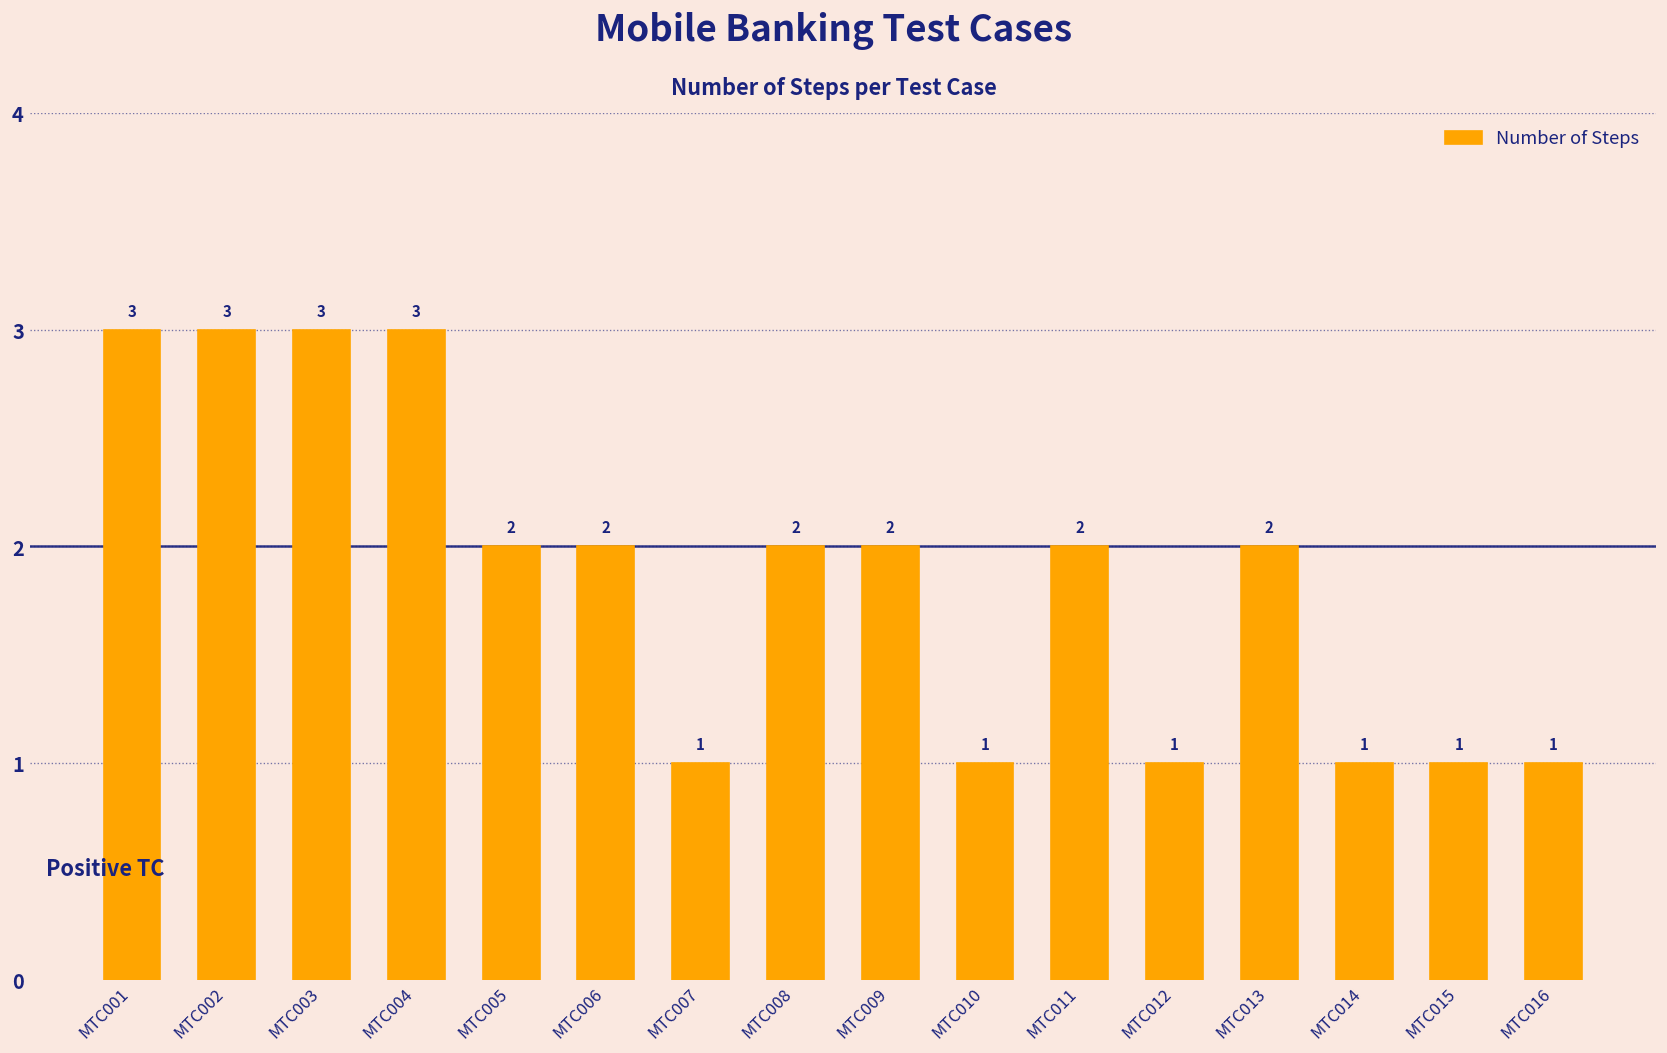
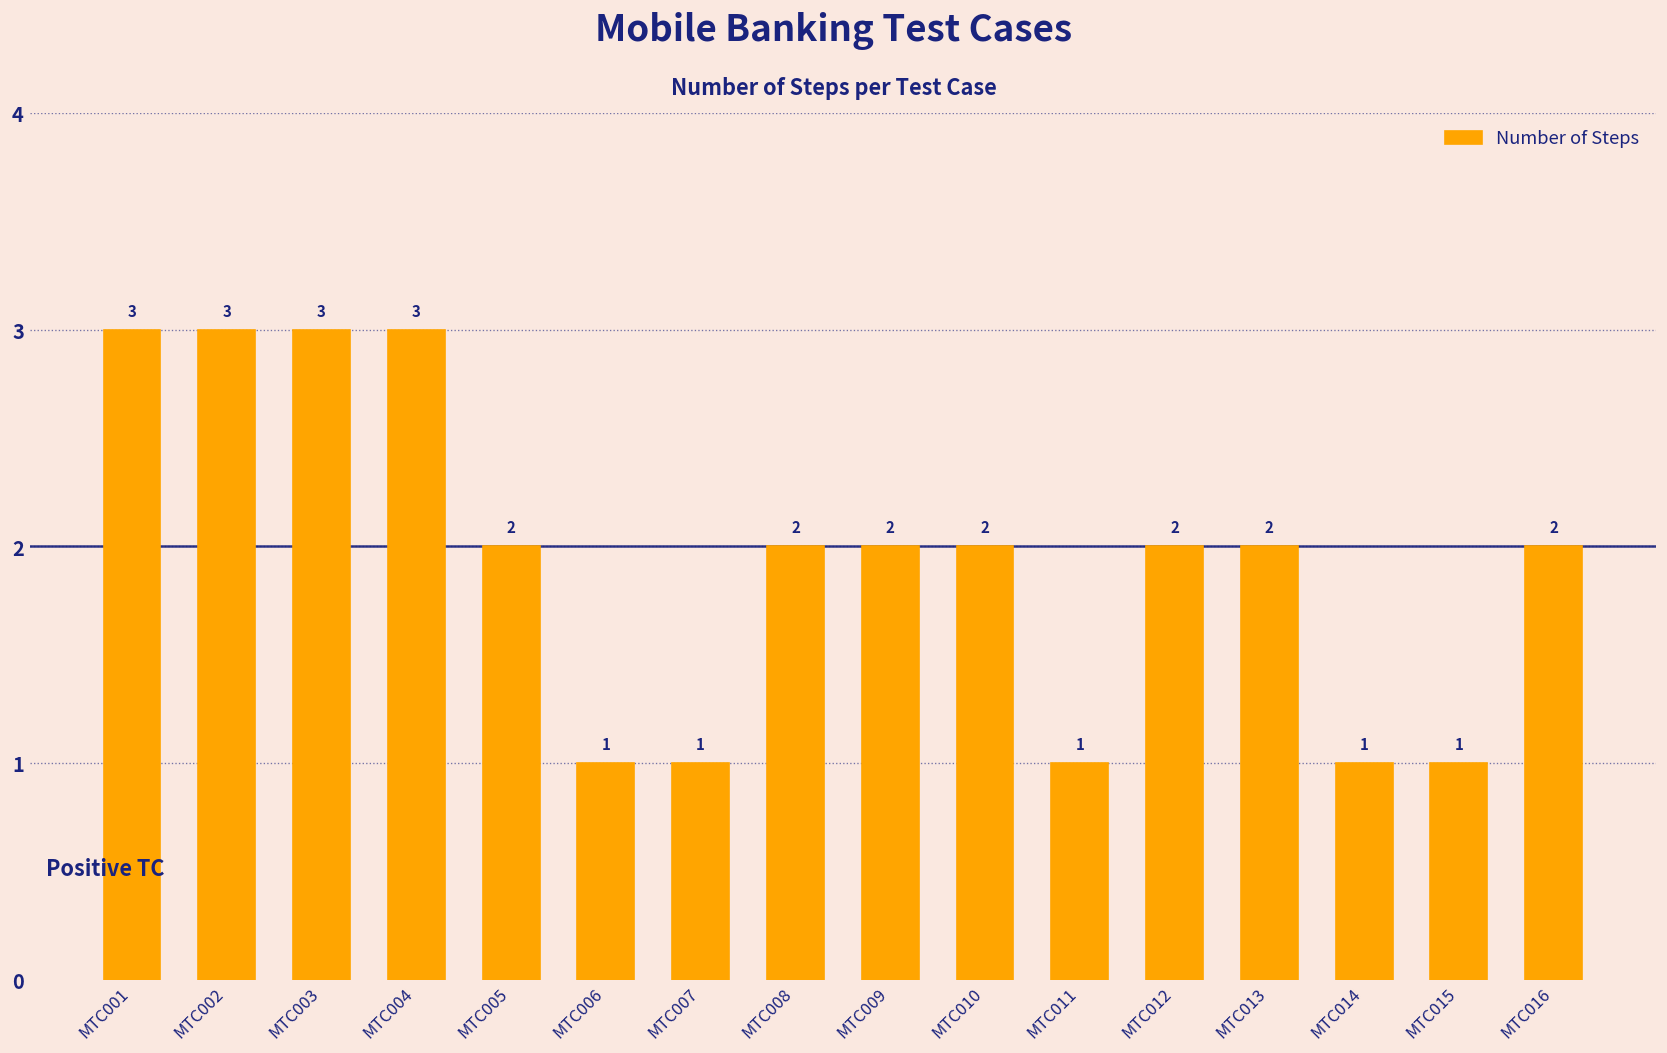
MTC006: 2 -> 1
MTC010: 1 -> 2
MTC011: 2 -> 1
MTC012: 1 -> 2
MTC016: 1 -> 2
